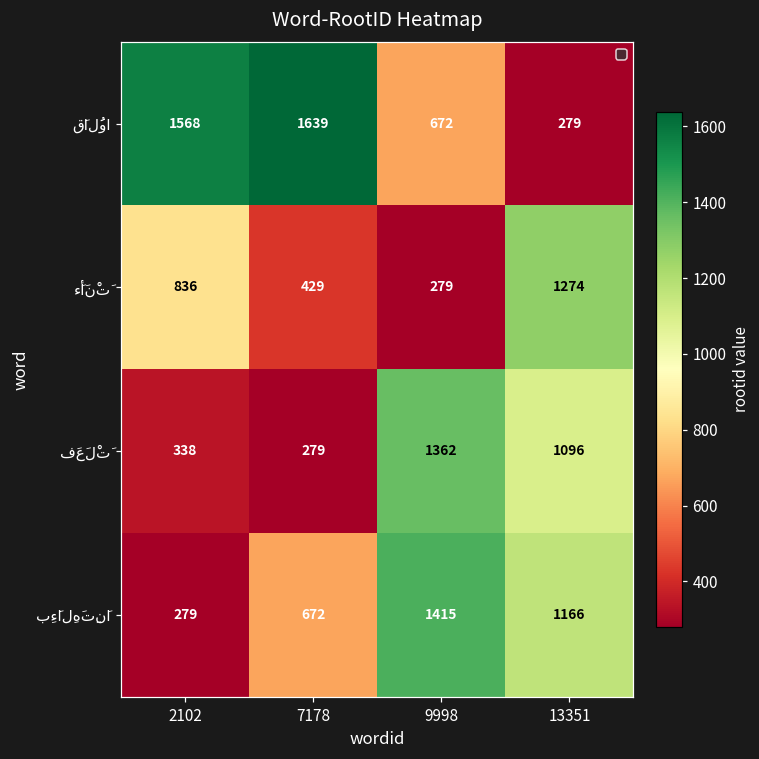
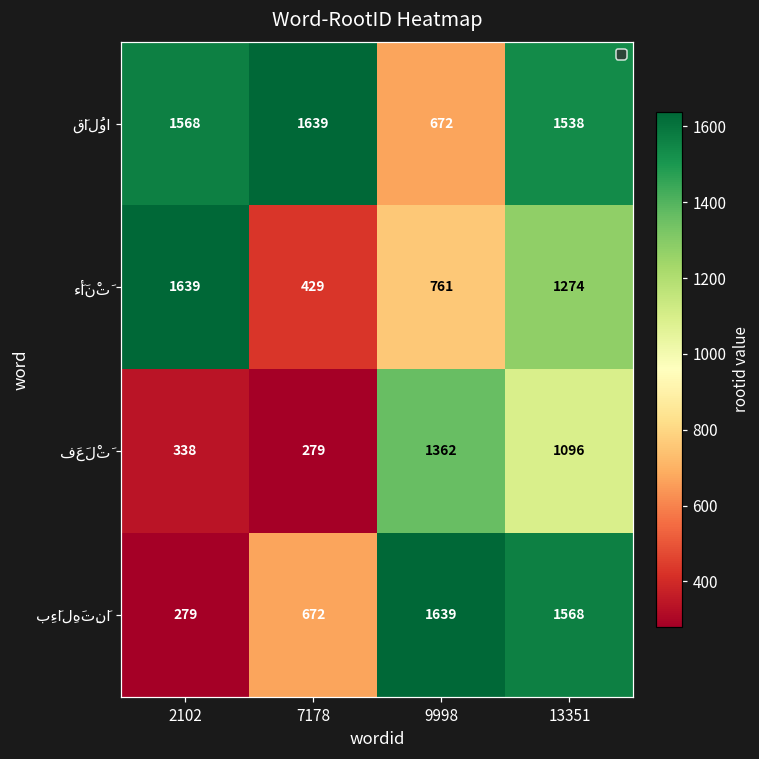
قَالُوا, 13351: 279 -> 1538
ءَأَنْتَ, 2102: 836 -> 1639
ءَأَنْتَ, 9998: 279 -> 761
بِءَالِهَتِنَا, 9998: 1415 -> 1639
بِءَالِهَتِنَا, 13351: 1166 -> 1568
